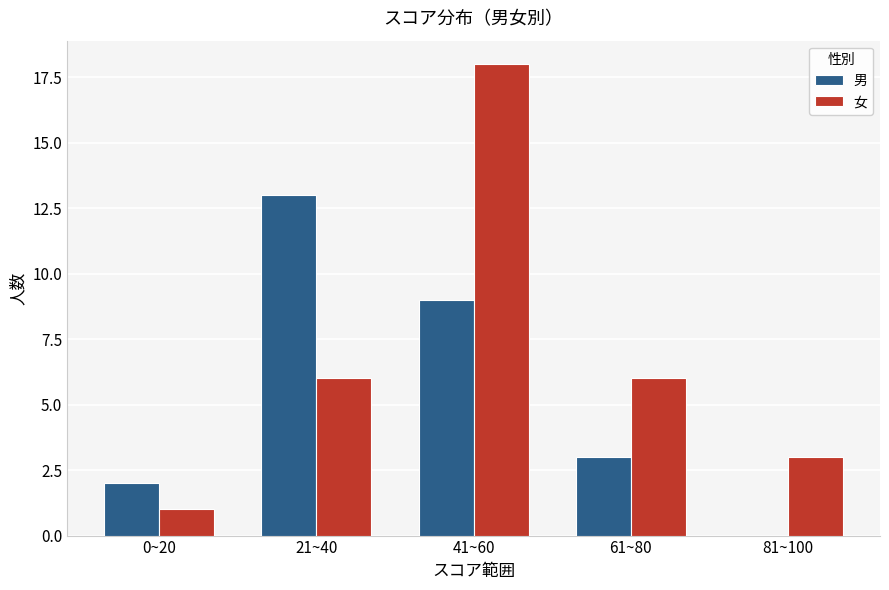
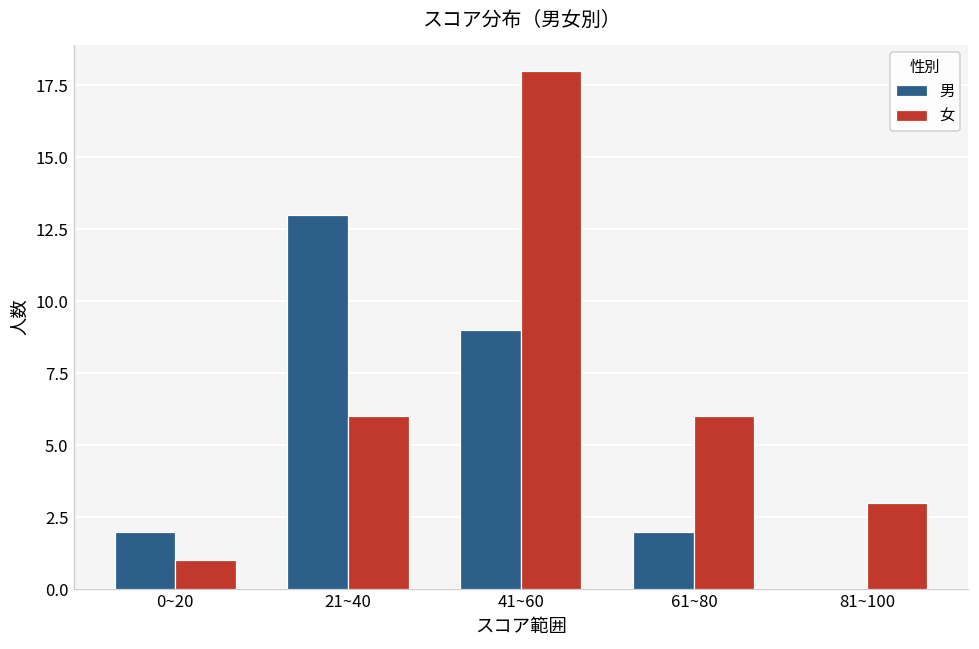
男, 61~80: 3 -> 2
